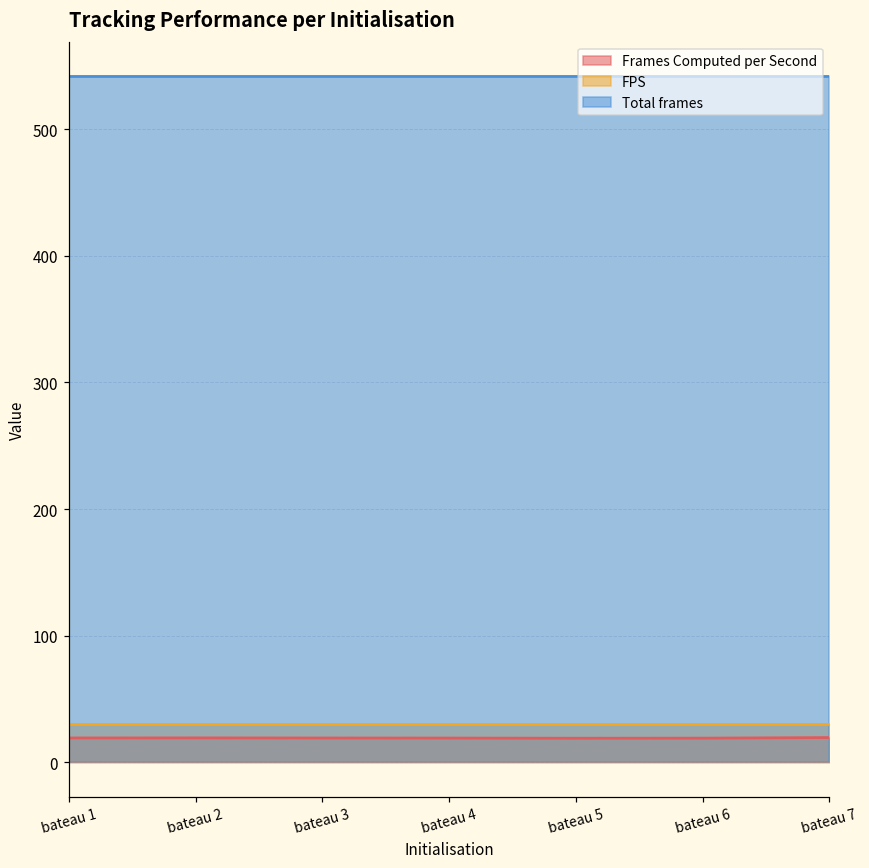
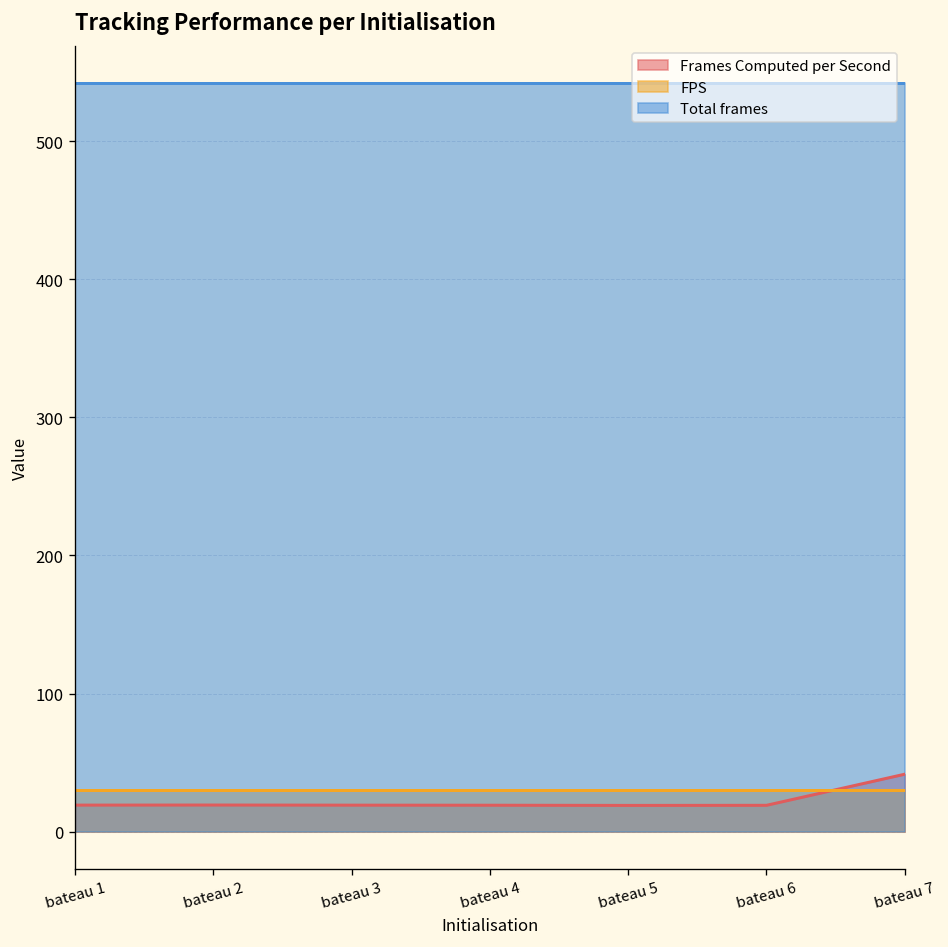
Frames Computed per Second, bateau 7: 20 -> 42
